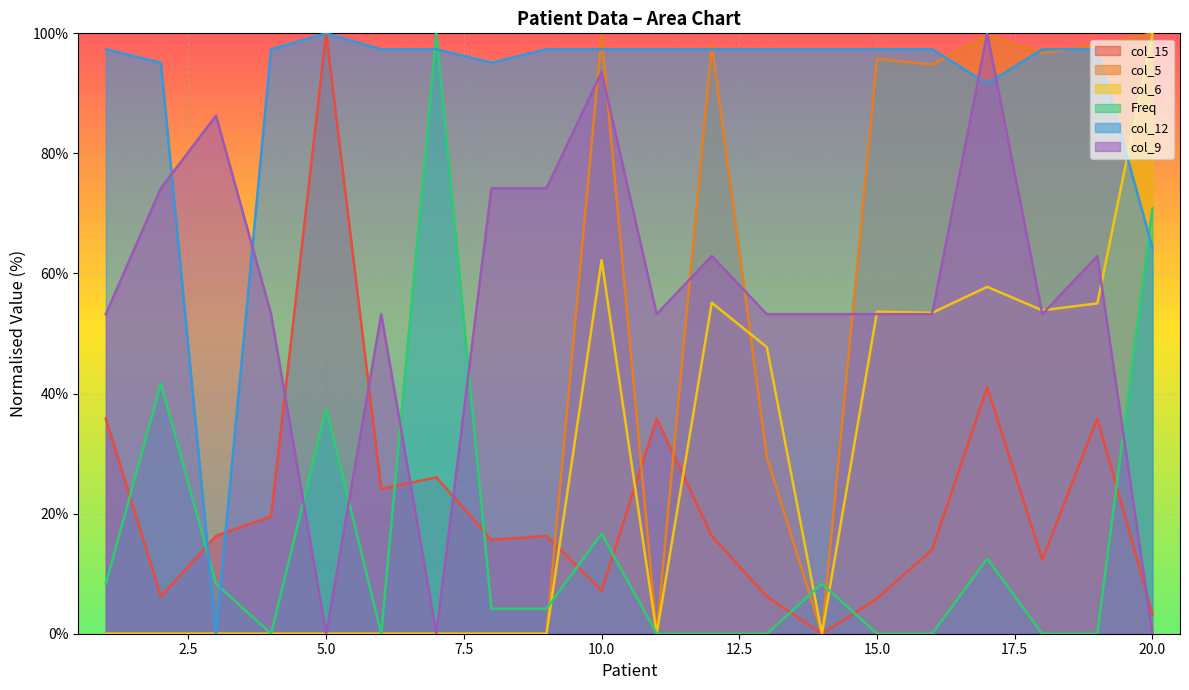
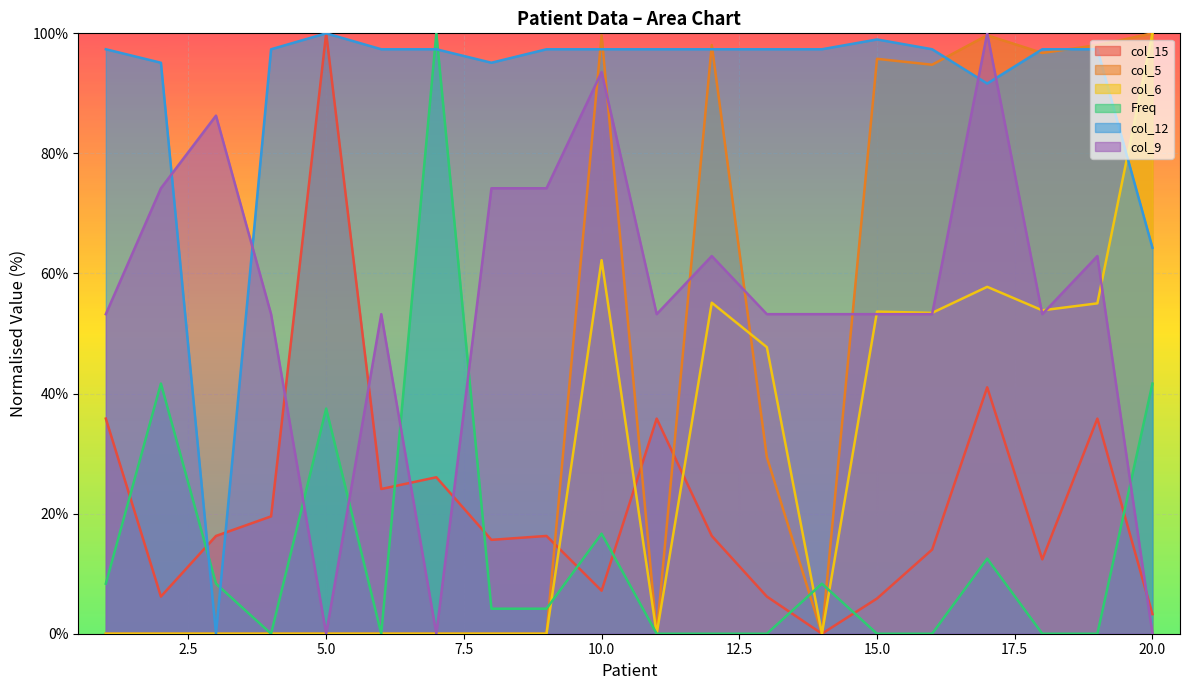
col_12, 15.0: 97% -> 99%
Freq, 20.0: 71% -> 42%
